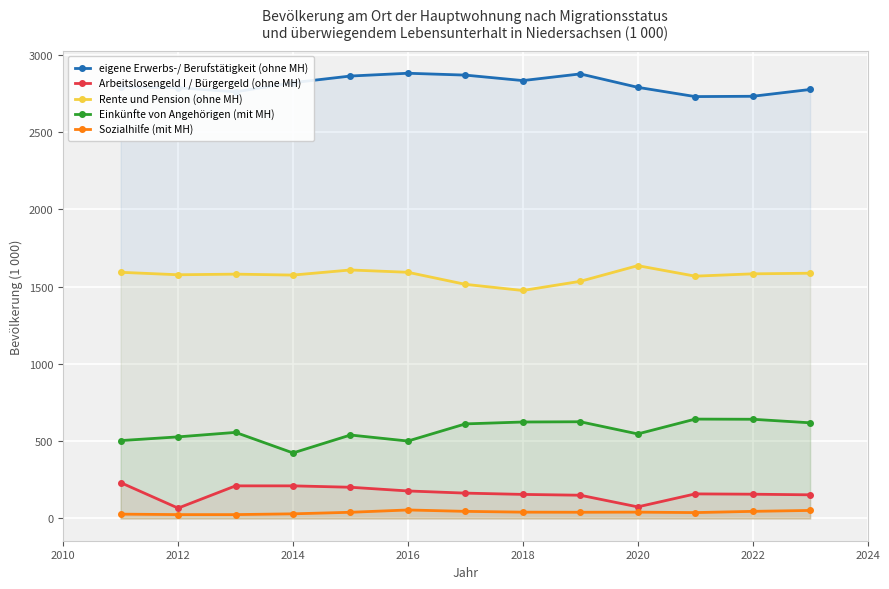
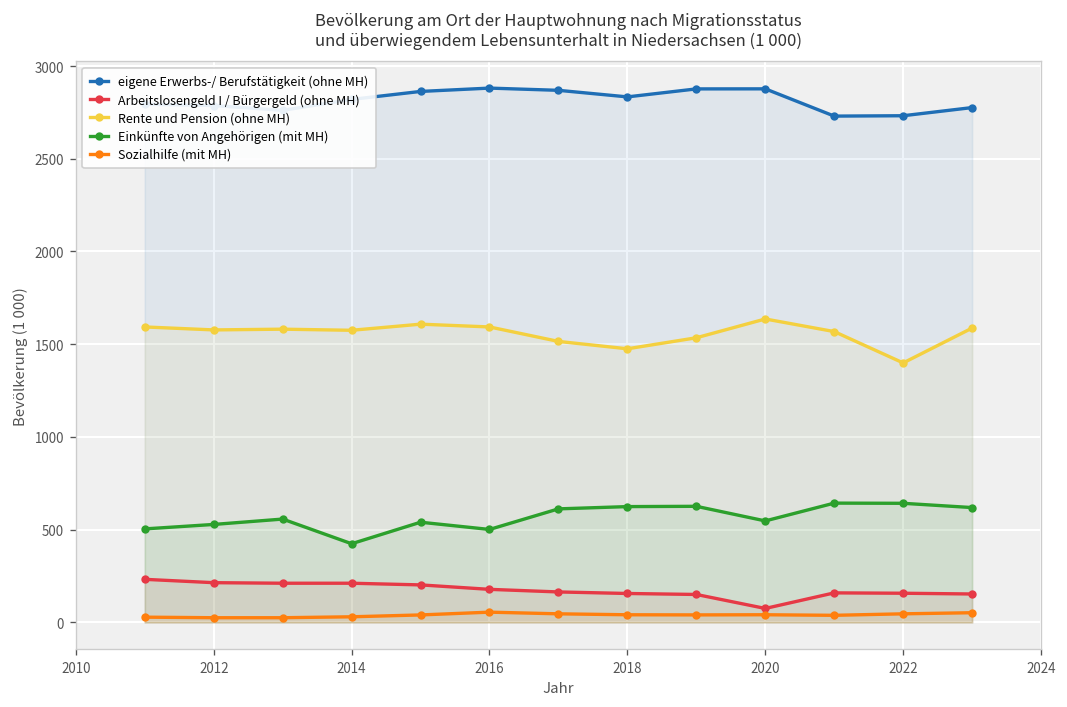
Arbeitslosengeld I / Bürgergeld (ohne MH), 2012: 70 -> 210
eigene Erwerbs-/ Berufstätigkeit (ohne MH), 2020: 2790 -> 2880
Rente und Pension (ohne MH), 2022: 1580 -> 1400
